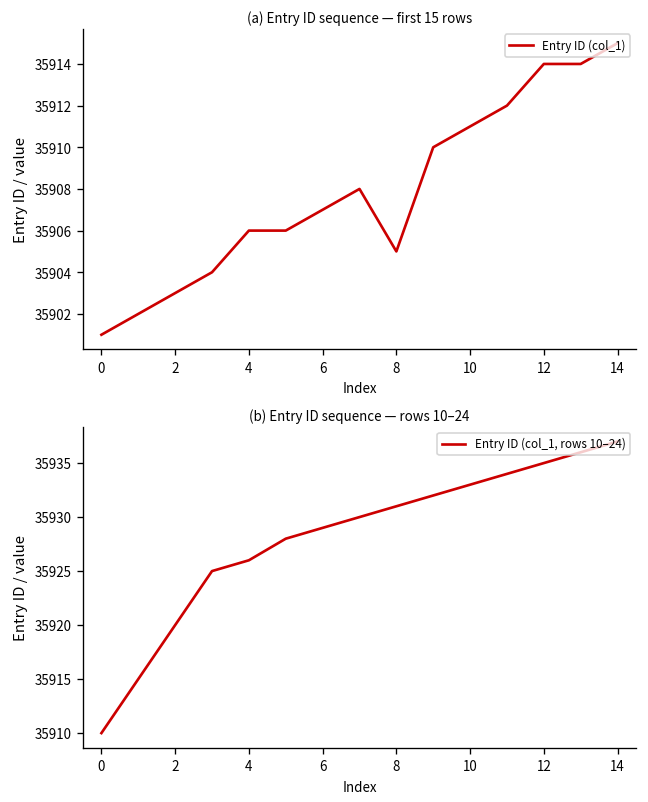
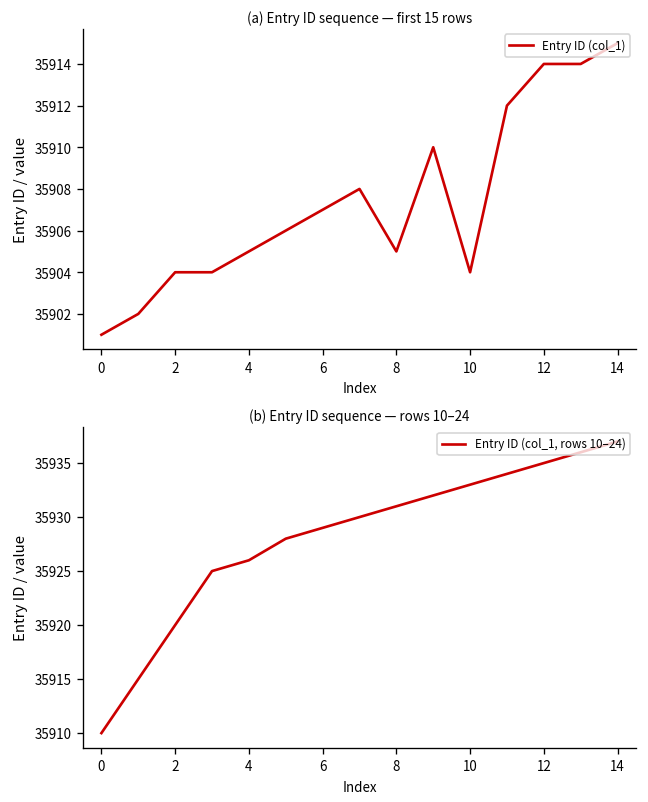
(a) Entry ID sequence — first 15 rows, 2: 35903 -> 35904
(a) Entry ID sequence — first 15 rows, 4: 35906 -> 35905
(a) Entry ID sequence — first 15 rows, 10: 35911 -> 35904
